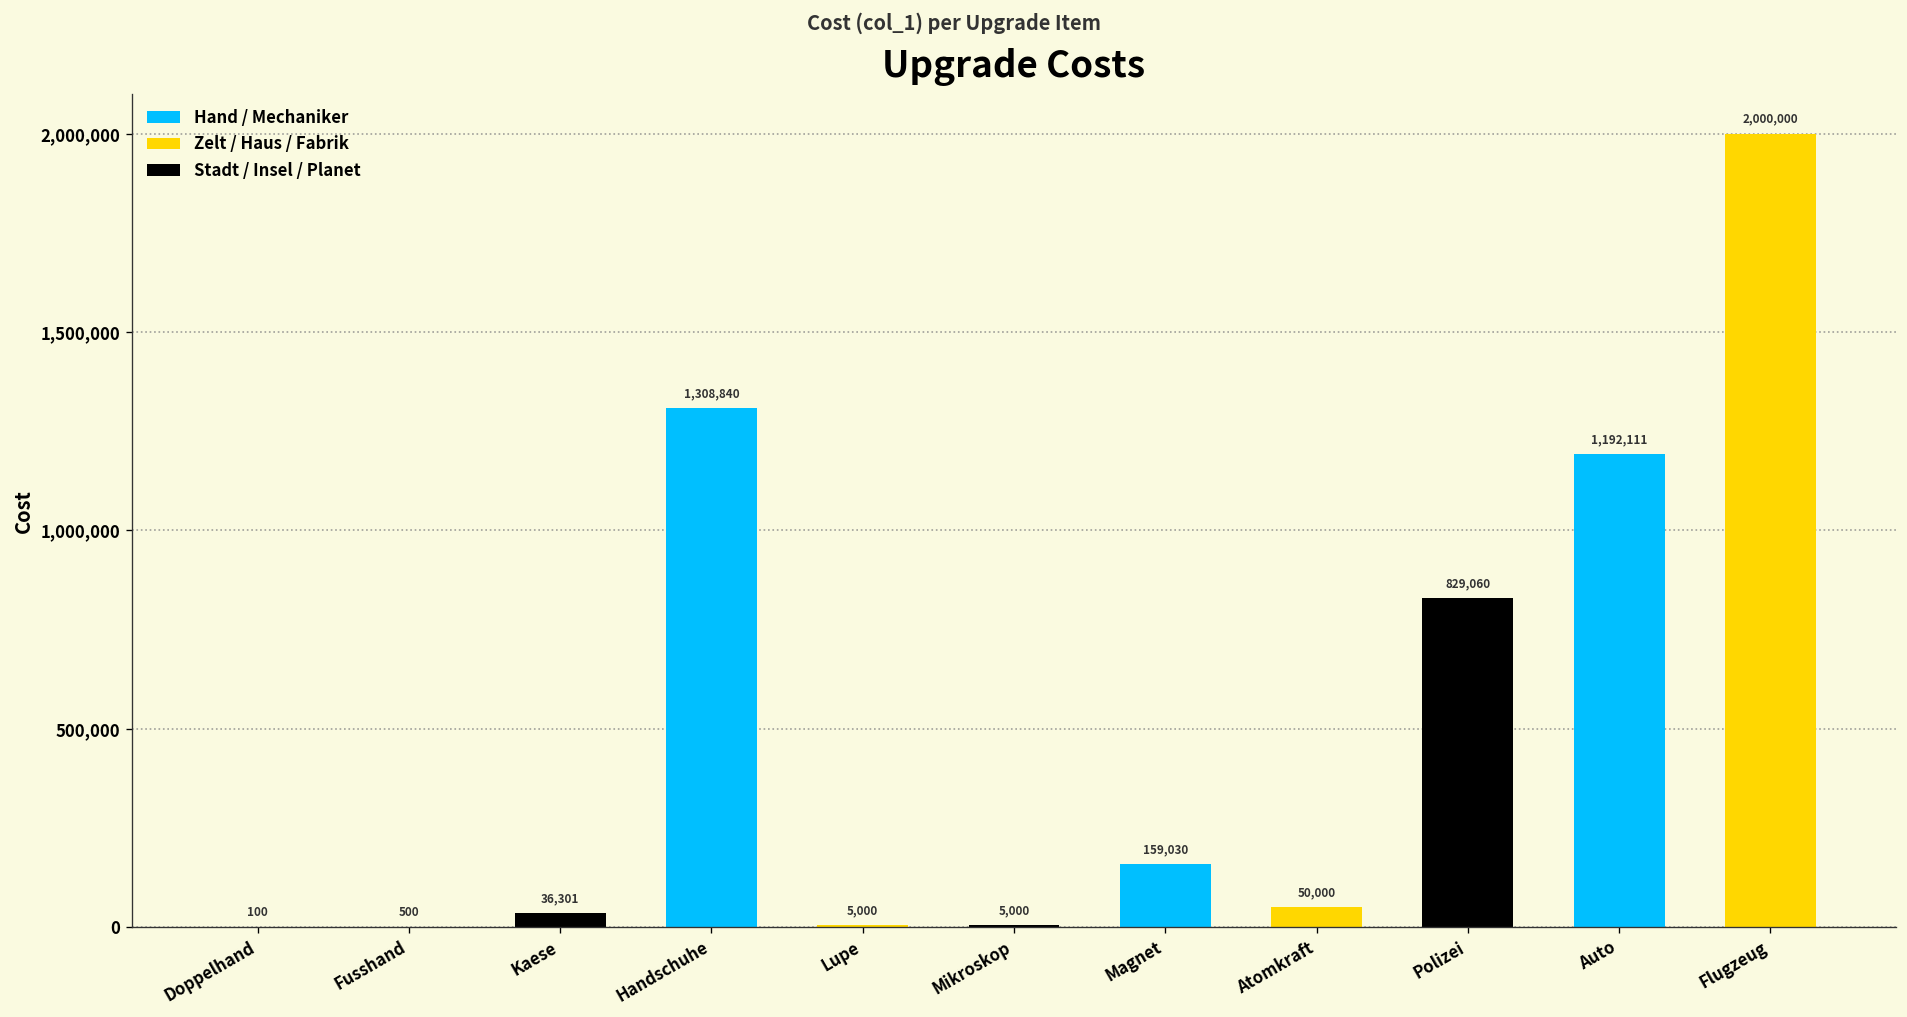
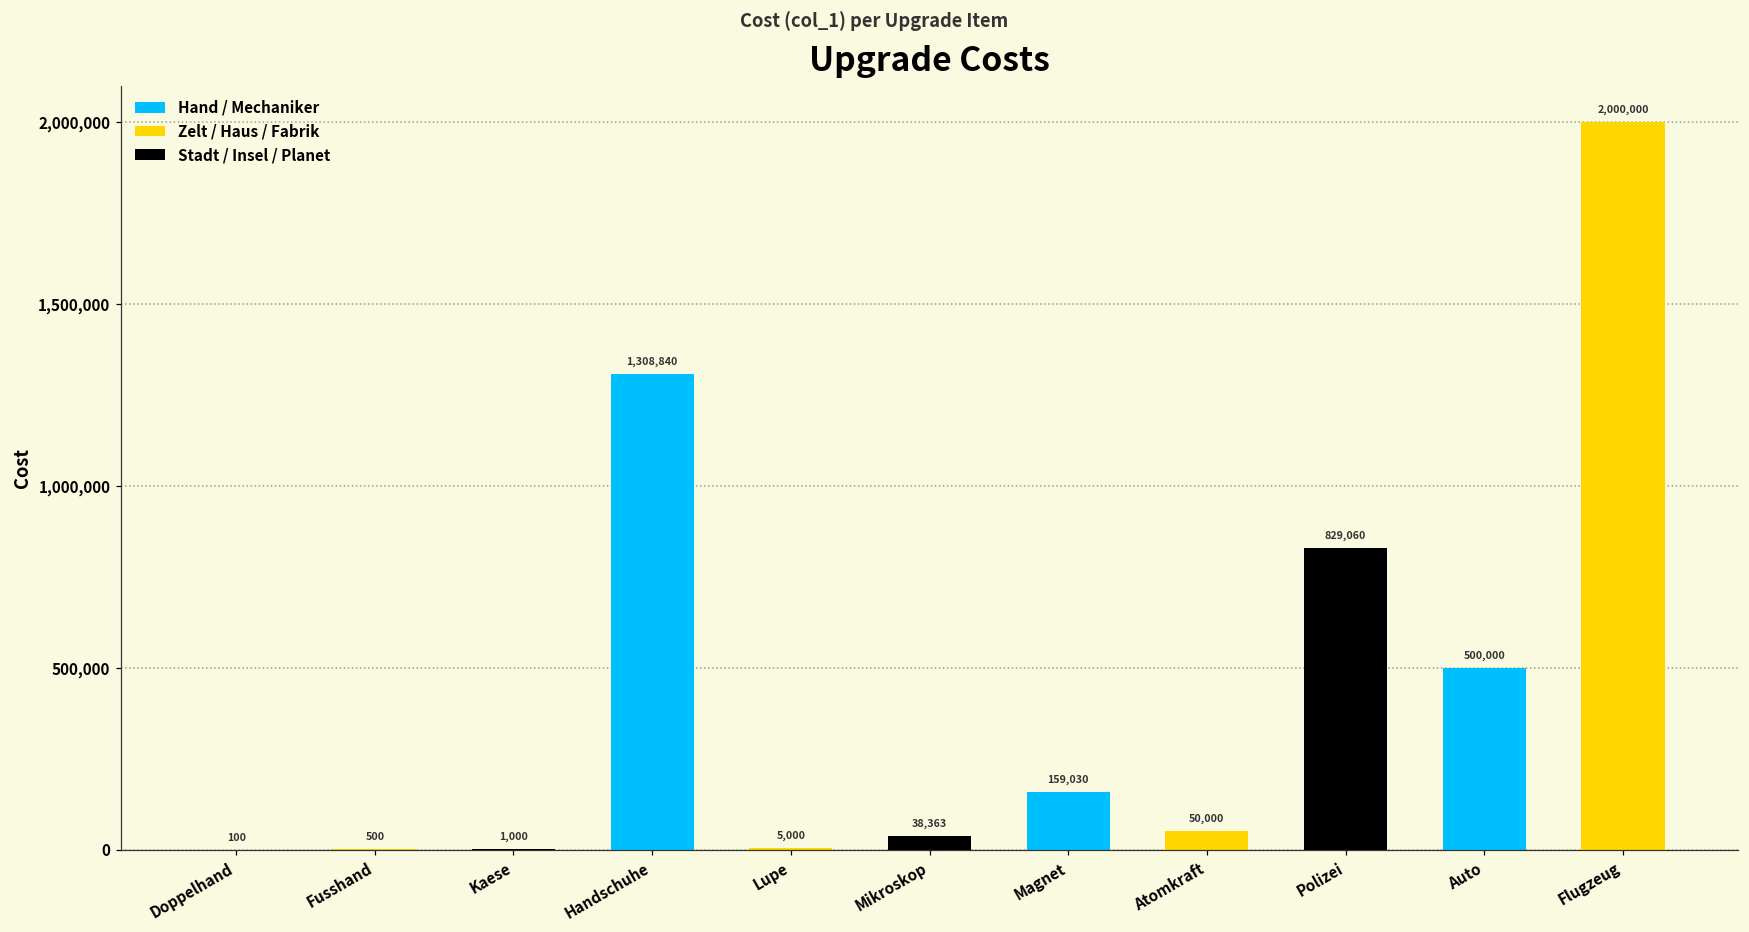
Kaese: 36,301 -> 1,000
Mikroskop: 5,000 -> 38,363
Auto: 1,192,111 -> 500,000
